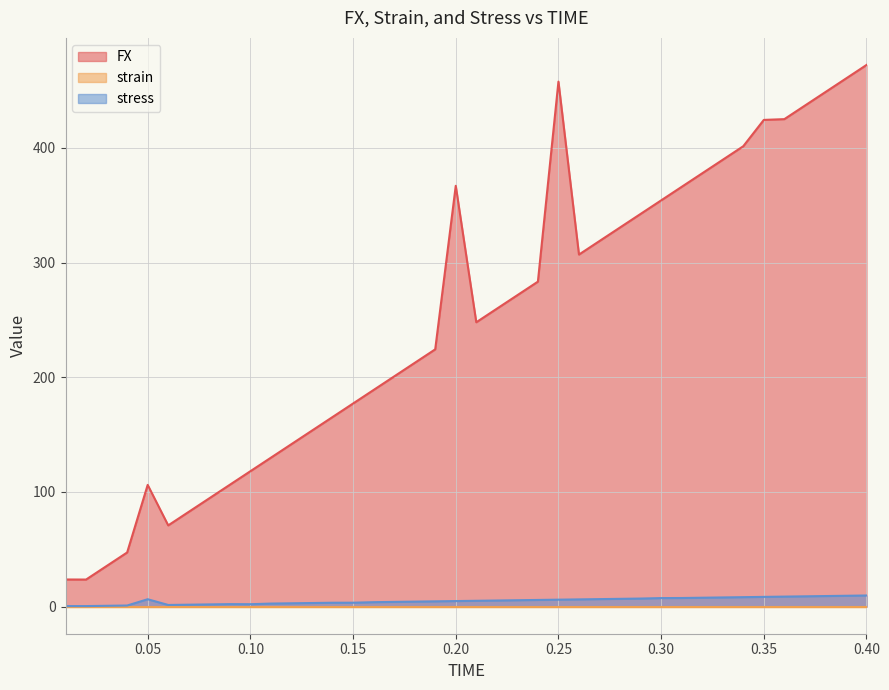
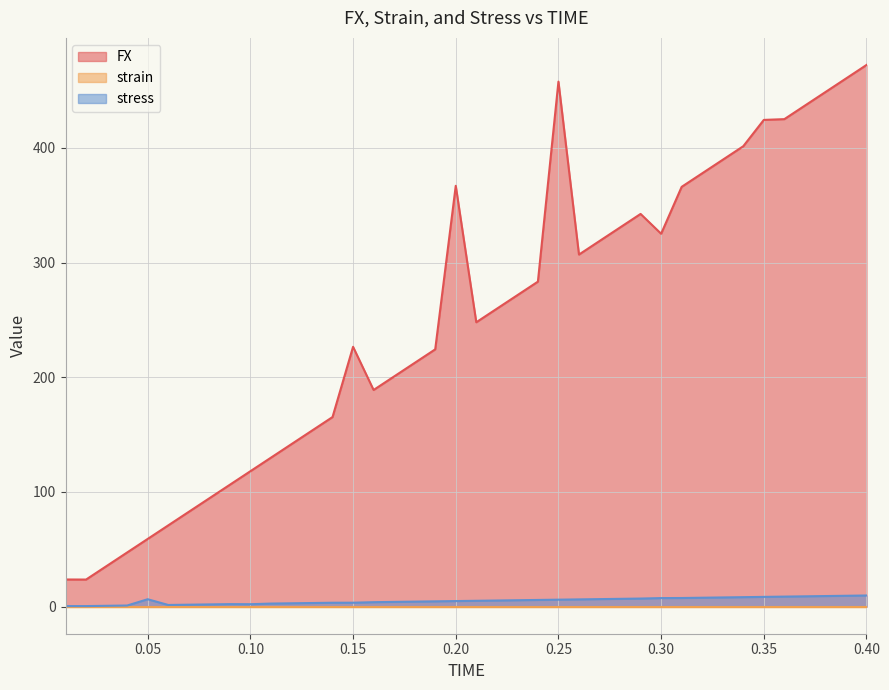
FX, 0.05: 106 -> 59
FX, 0.15: 177 -> 227
FX, 0.30: 354 -> 325
